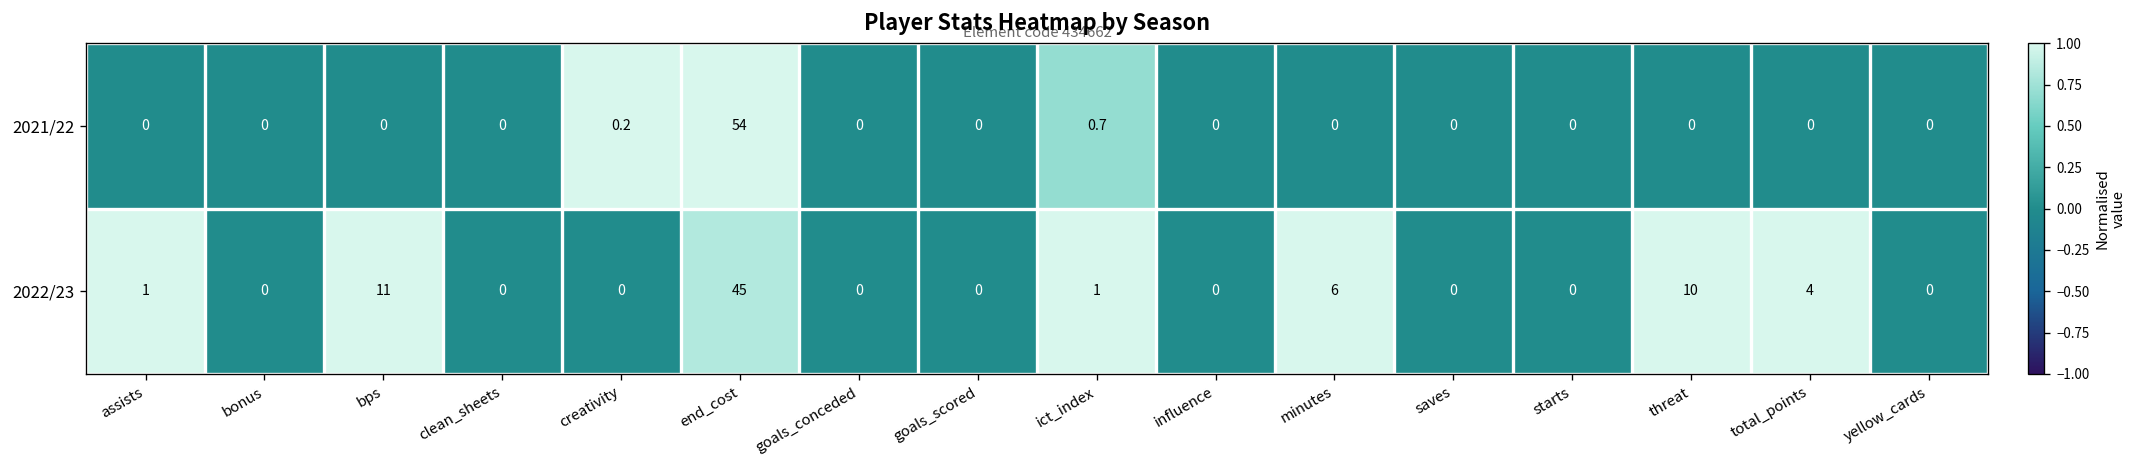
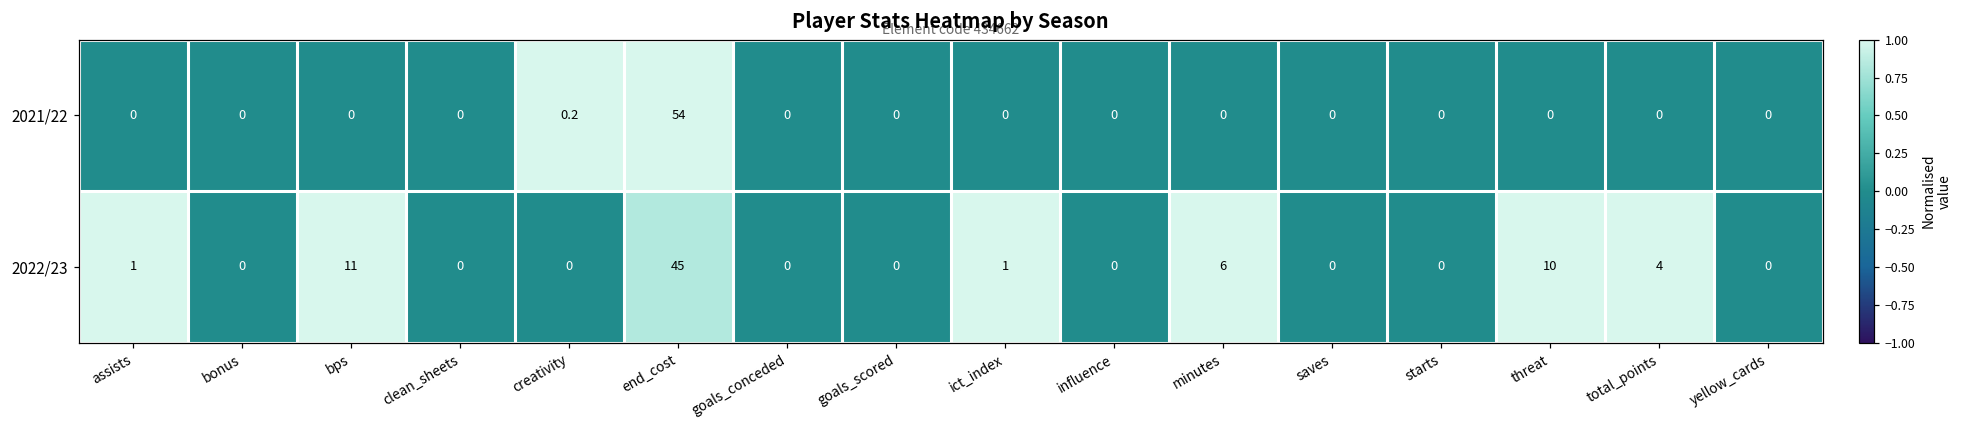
2021/22, ict_index: 0.7 -> 0
